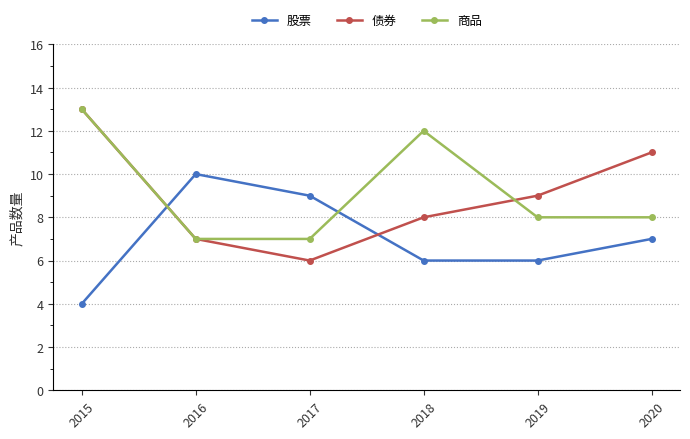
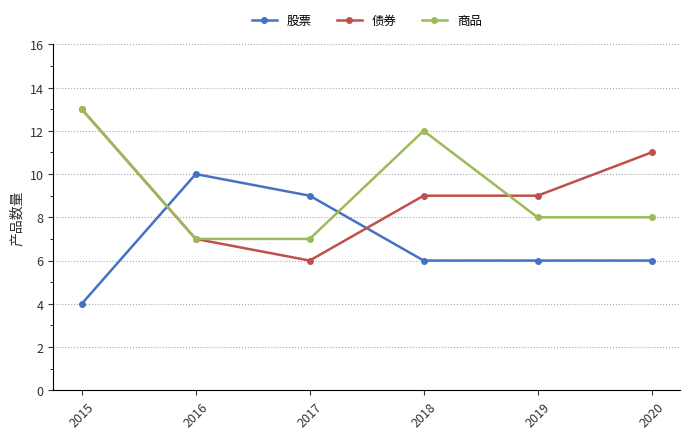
债券, 2018: 8 -> 9
股票, 2020: 7 -> 6
